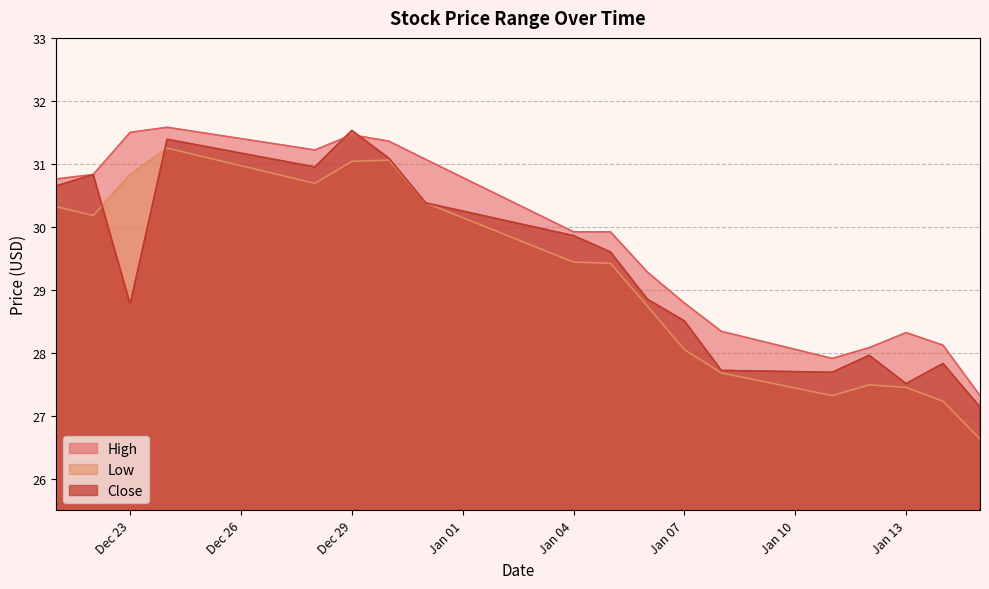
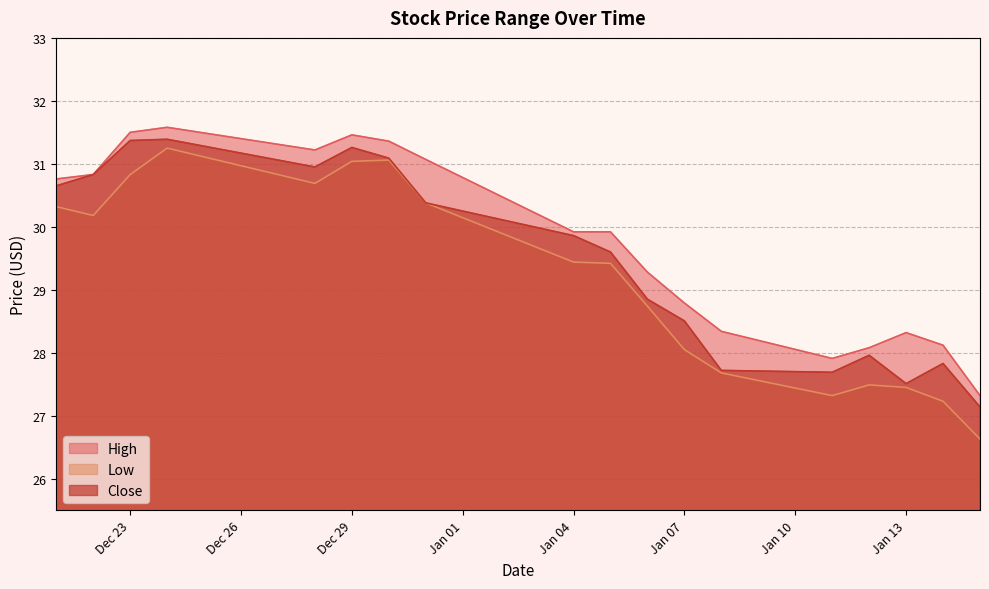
Close, Dec 23: 28.8 -> 31.4
Close, Dec 29: 31.5 -> 31.3
